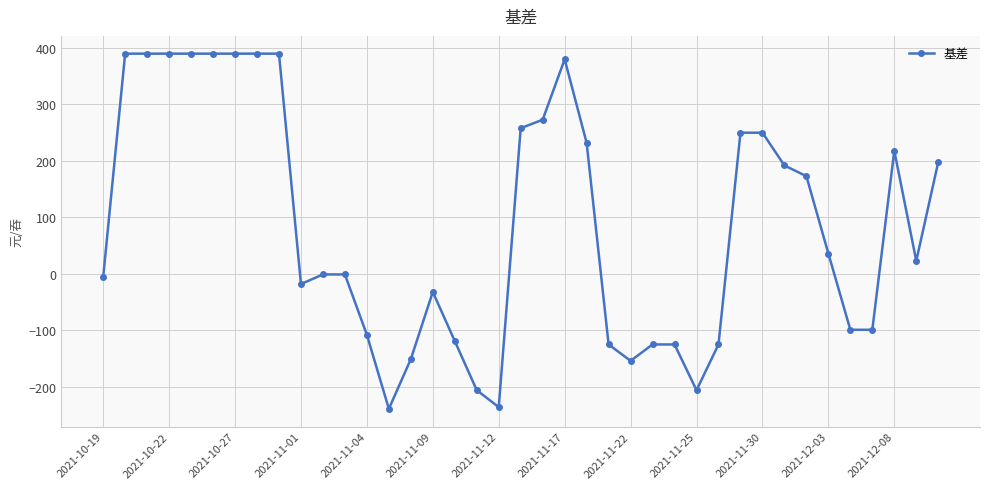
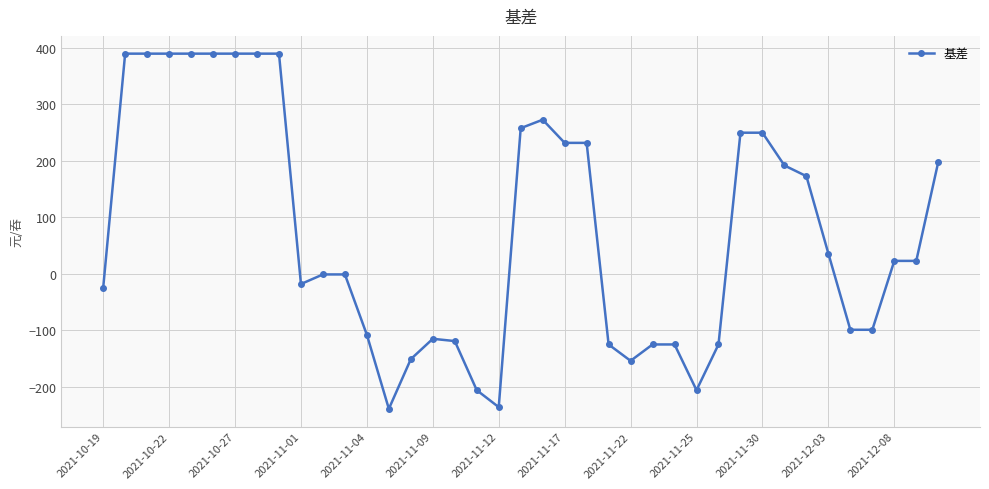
2021-10-19: -10 -> -30
2021-11-09: -30 -> -120
2021-11-17: 380 -> 230
2021-12-08: 220 -> 20
